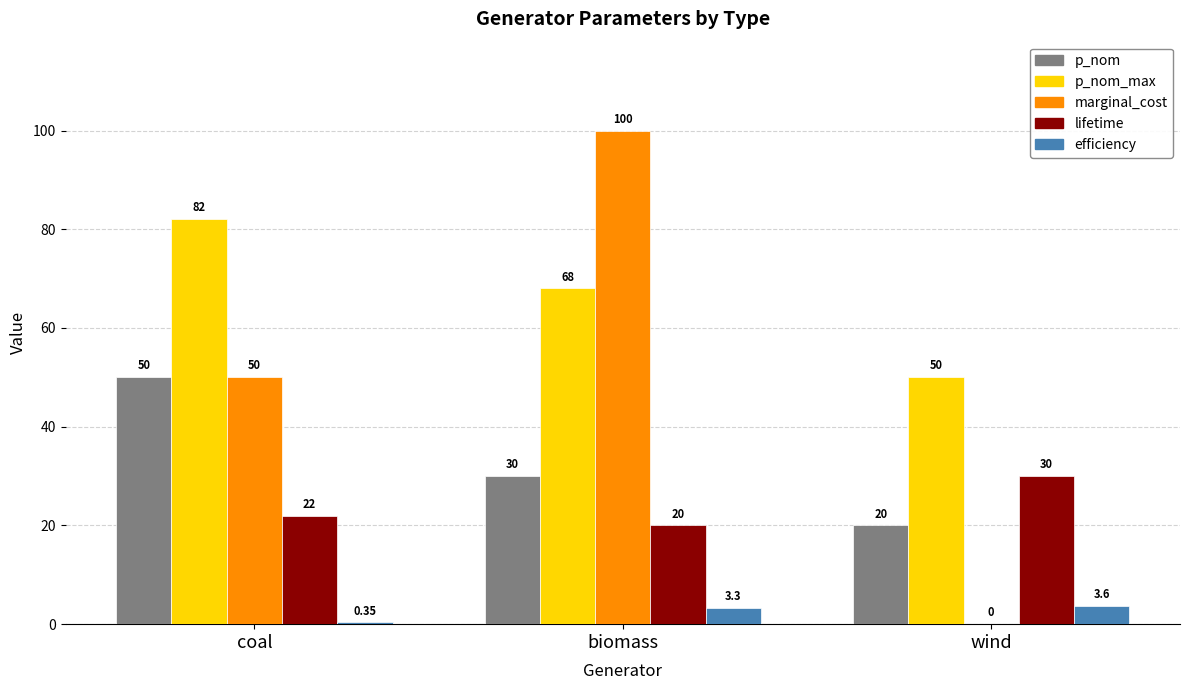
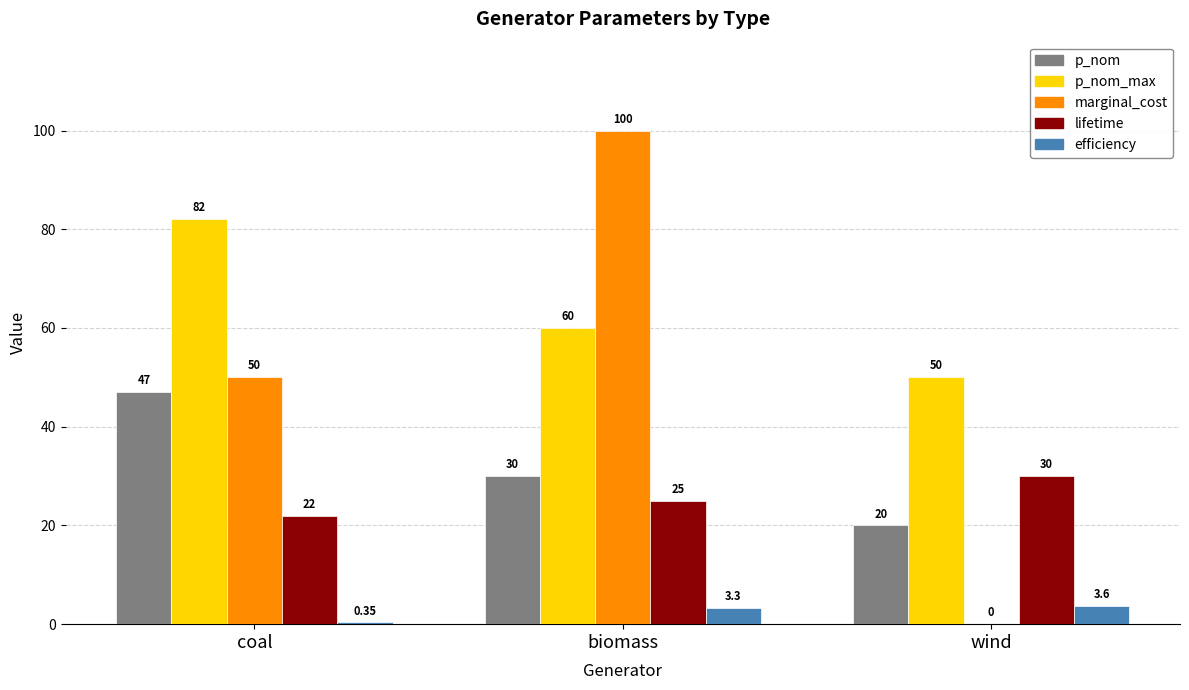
p_nom, coal: 50 -> 47
p_nom_max, biomass: 68 -> 60
lifetime, biomass: 20 -> 25
